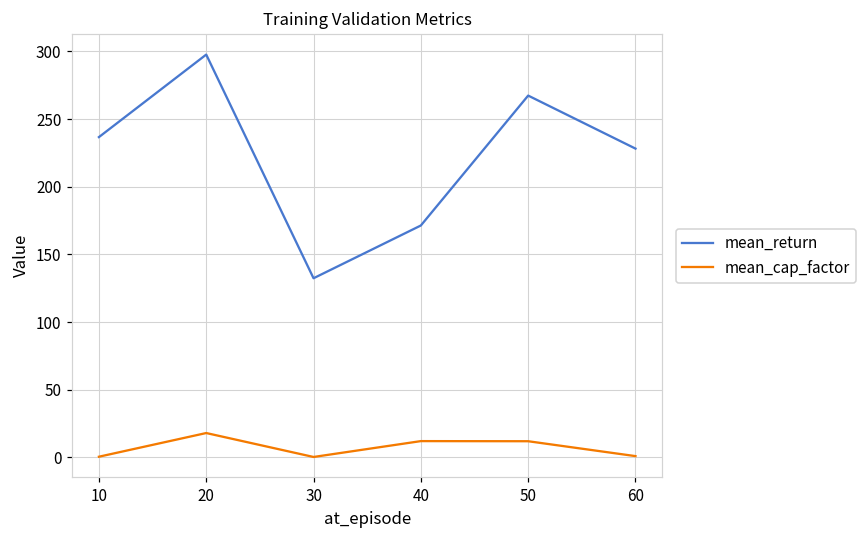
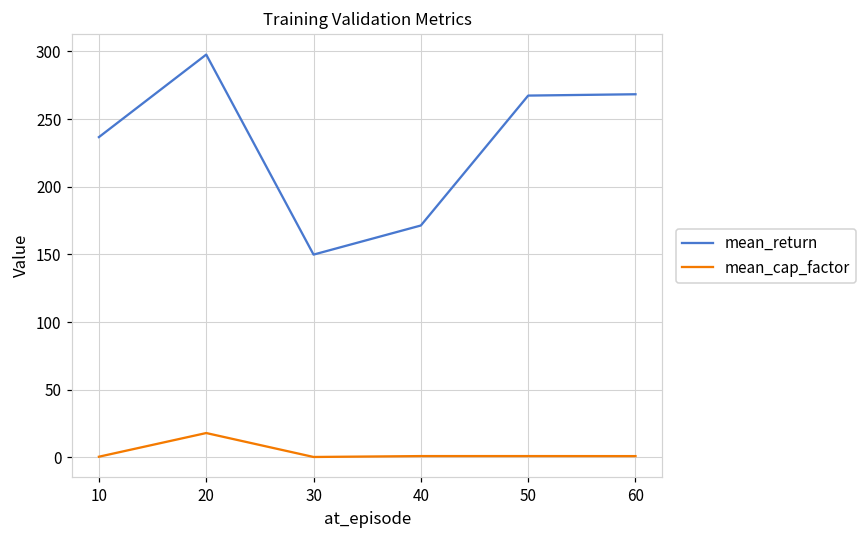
mean_return, 30: 132 -> 150
mean_cap_factor, 40: 12 -> 1
mean_cap_factor, 50: 12 -> 1
mean_return, 60: 228 -> 268
